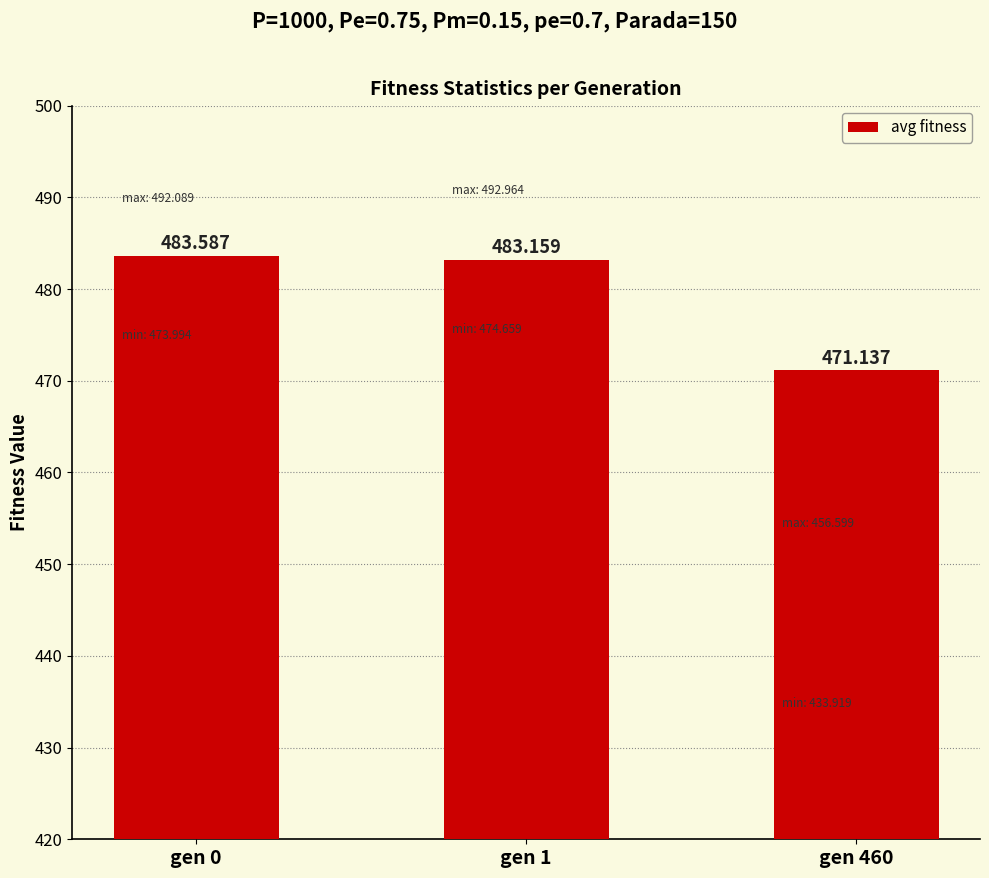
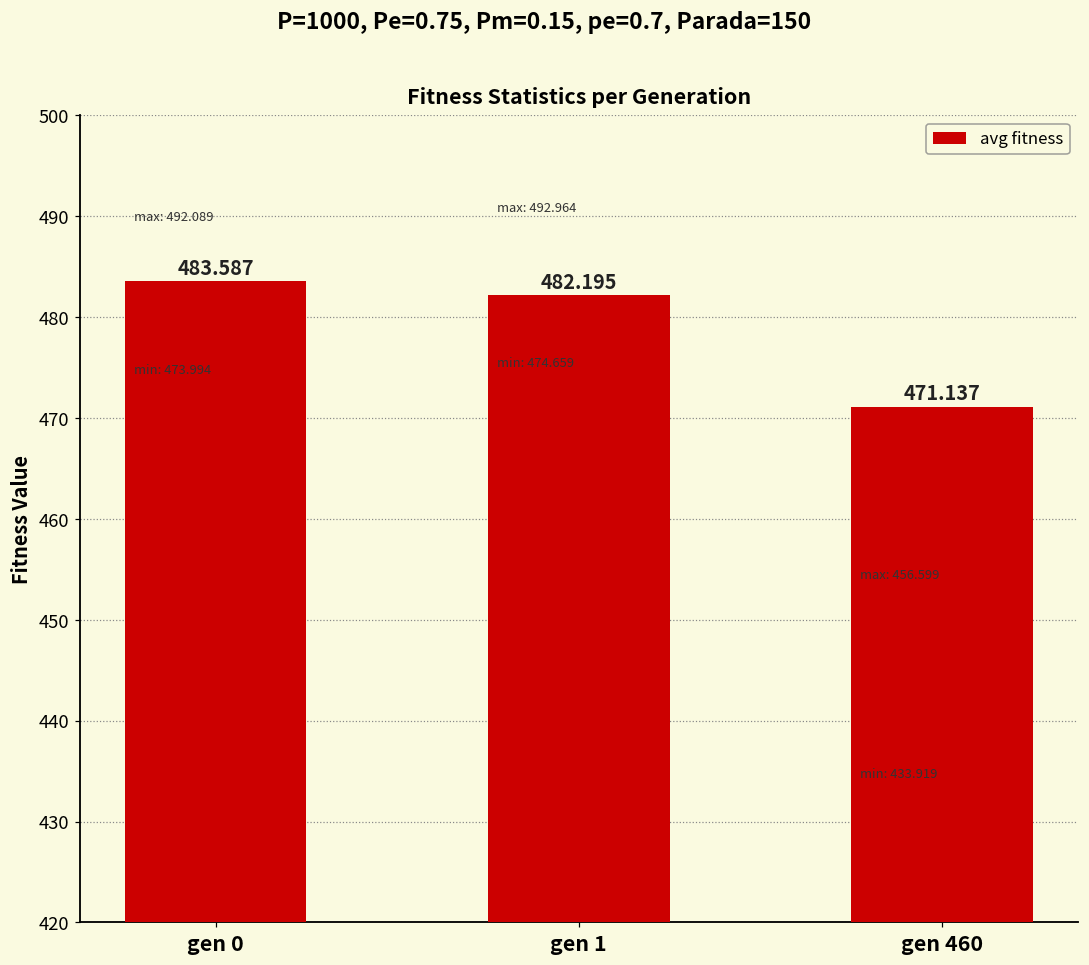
gen 1: 483.159 -> 482.195
